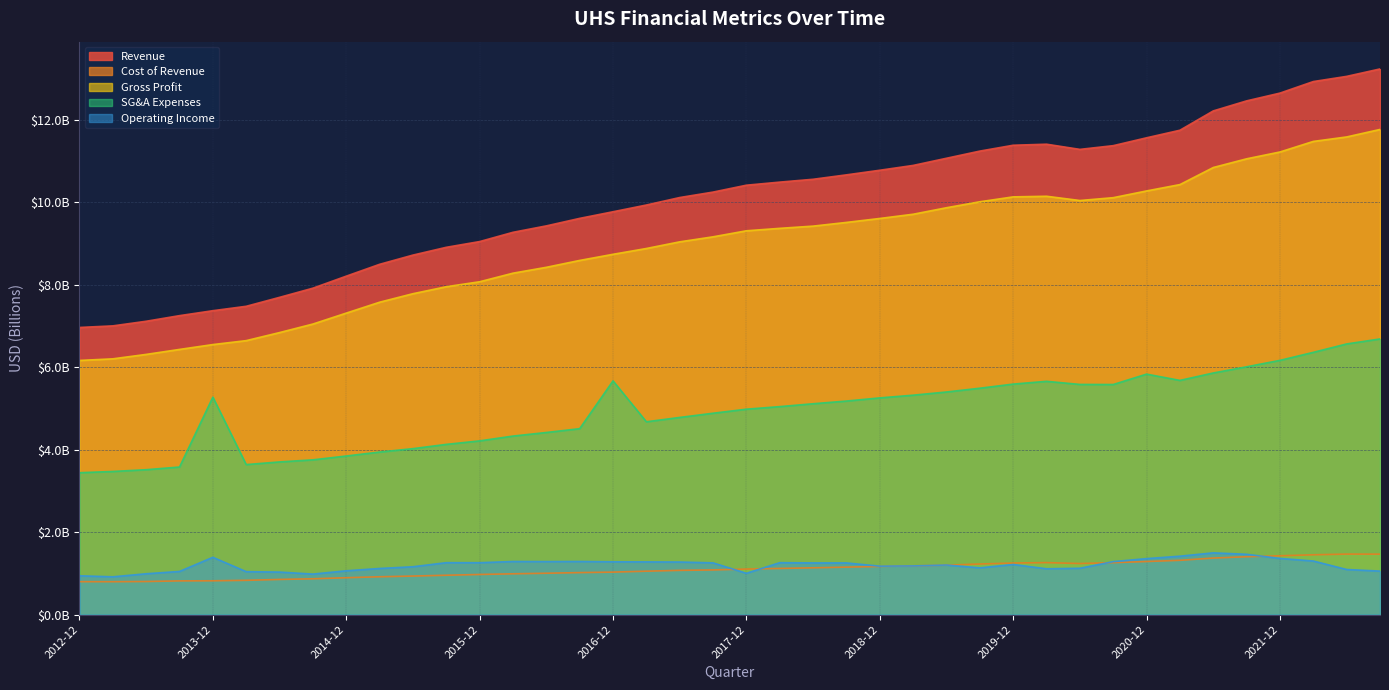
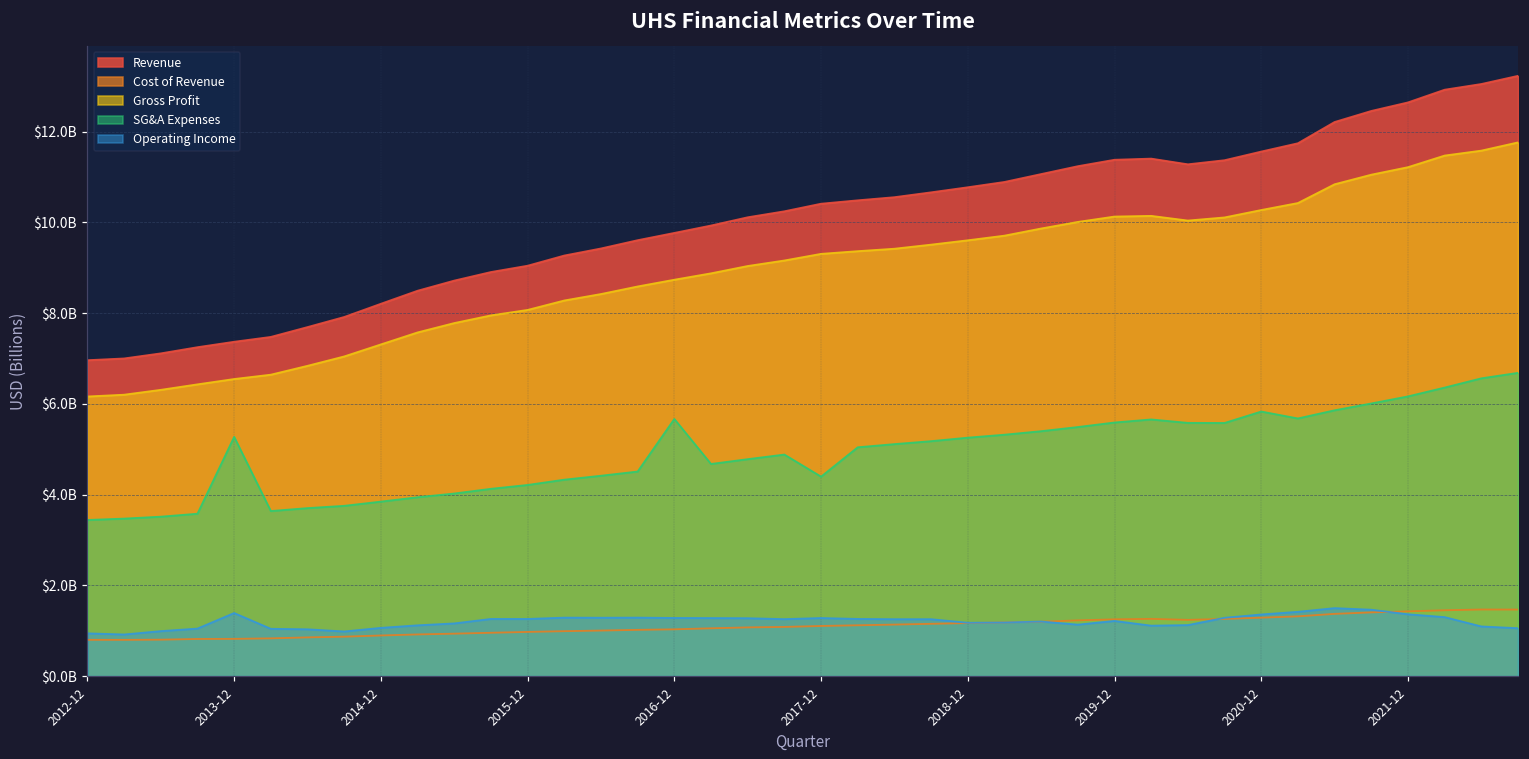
SG&A Expenses, 2017-12: $5000000000 -> $4400000000
Operating Income, 2017-12: $1000000000 -> $1300000000
